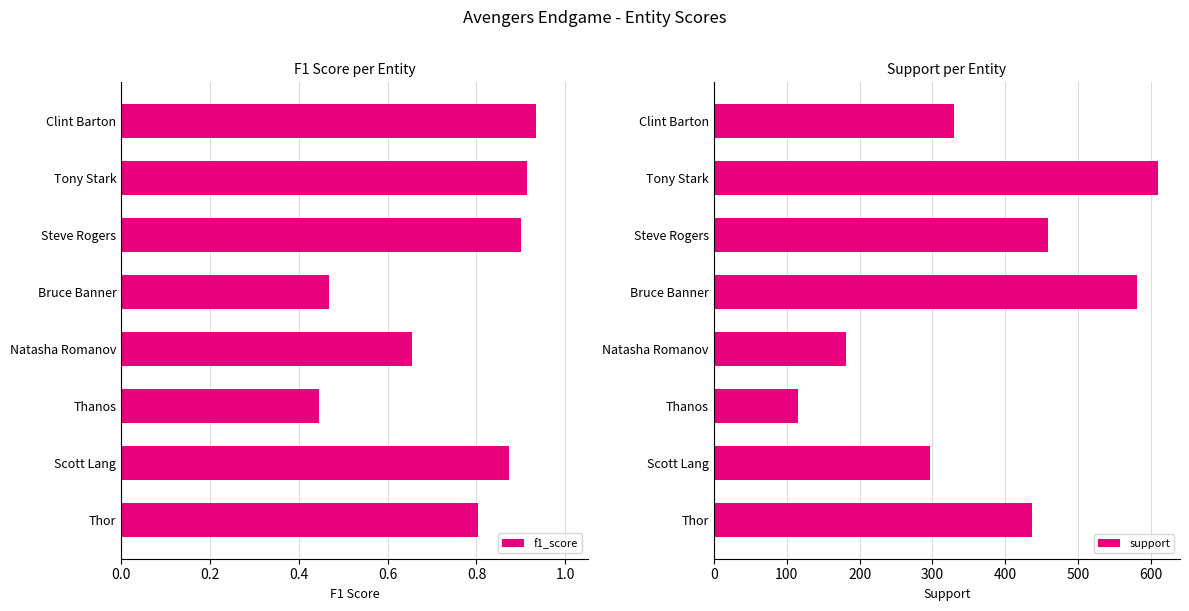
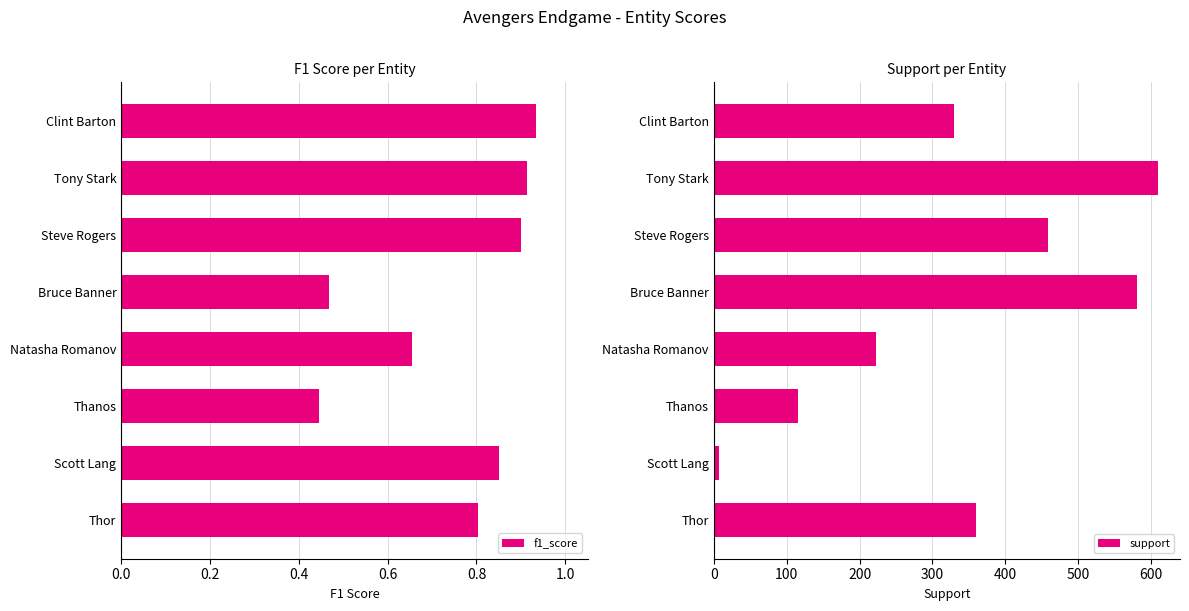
F1 Score per Entity, Scott Lang: 0.87 -> 0.85
Support per Entity, Natasha Romanov: 180 -> 220
Support per Entity, Scott Lang: 300 -> 10
Support per Entity, Thor: 440 -> 360
